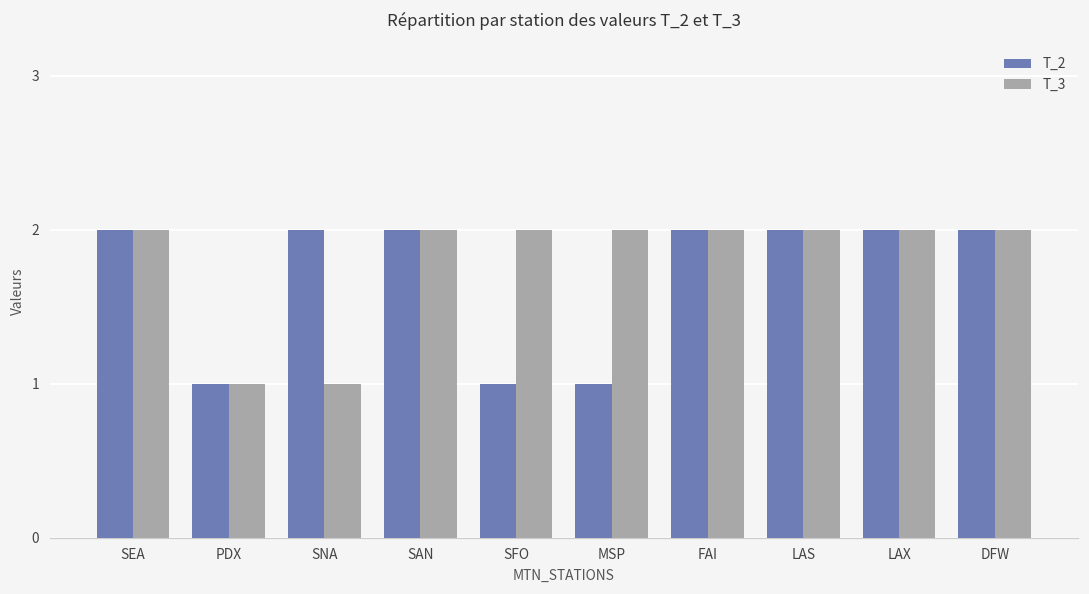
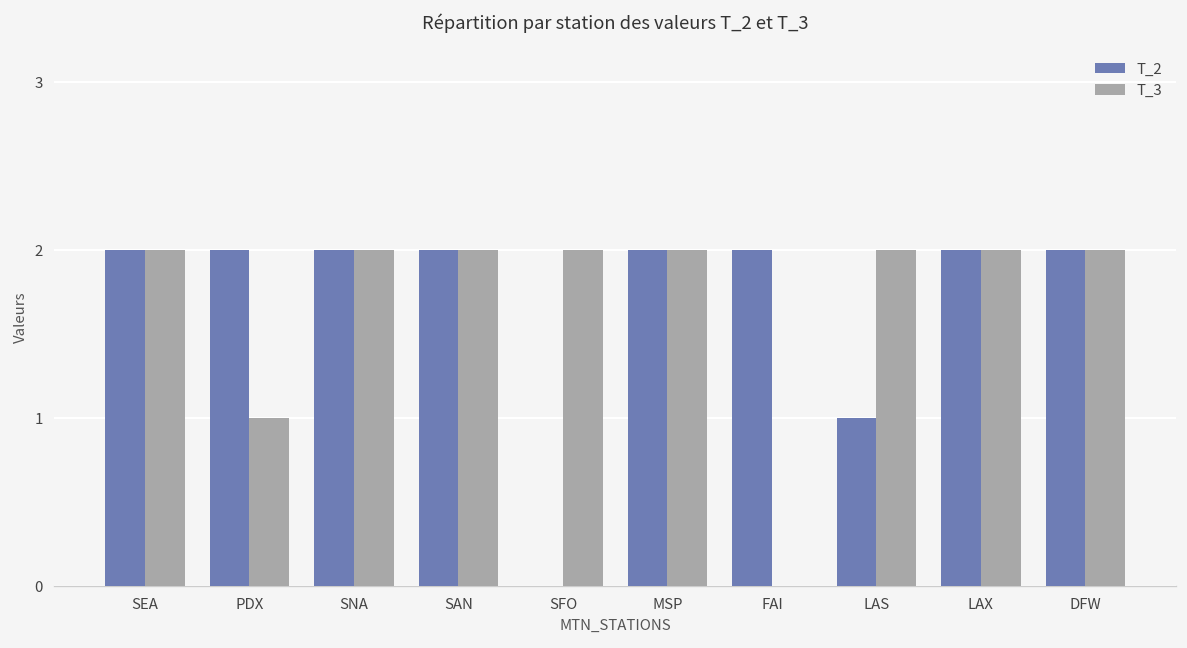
T_2, PDX: 1 -> 2
T_3, SNA: 1 -> 2
T_2, SFO: 1 -> 0
T_2, MSP: 1 -> 2
T_3, FAI: 2 -> 0
T_2, LAS: 2 -> 1
